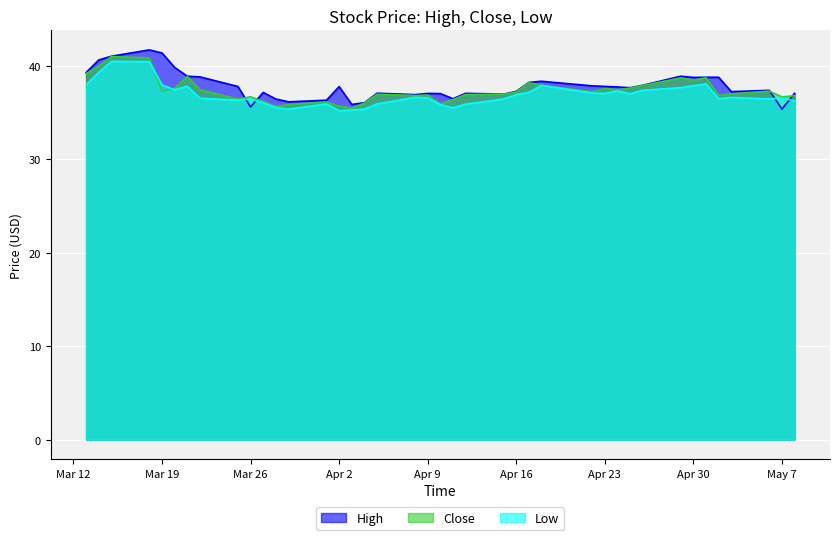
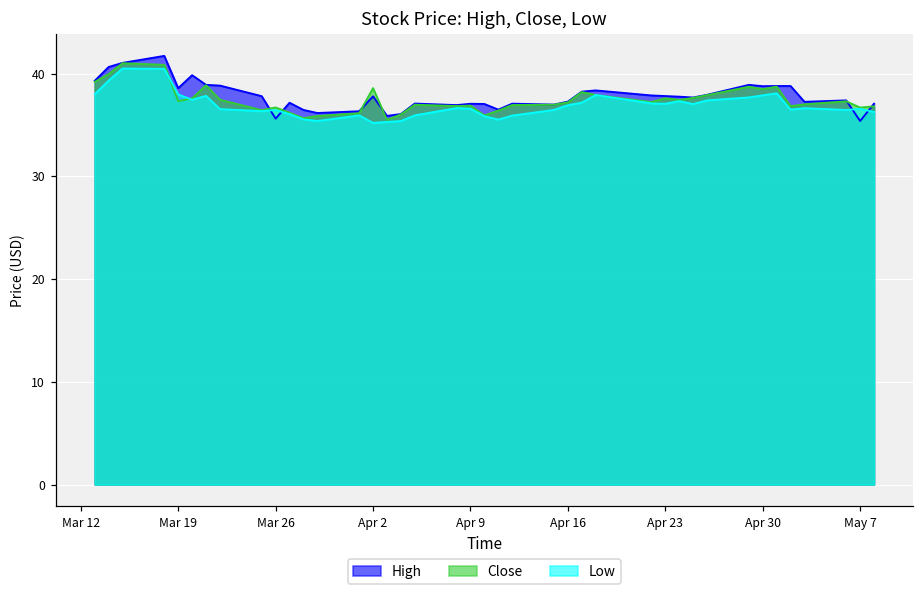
High, Mar 19: 41 -> 39
Close, Apr 2: 36 -> 39
